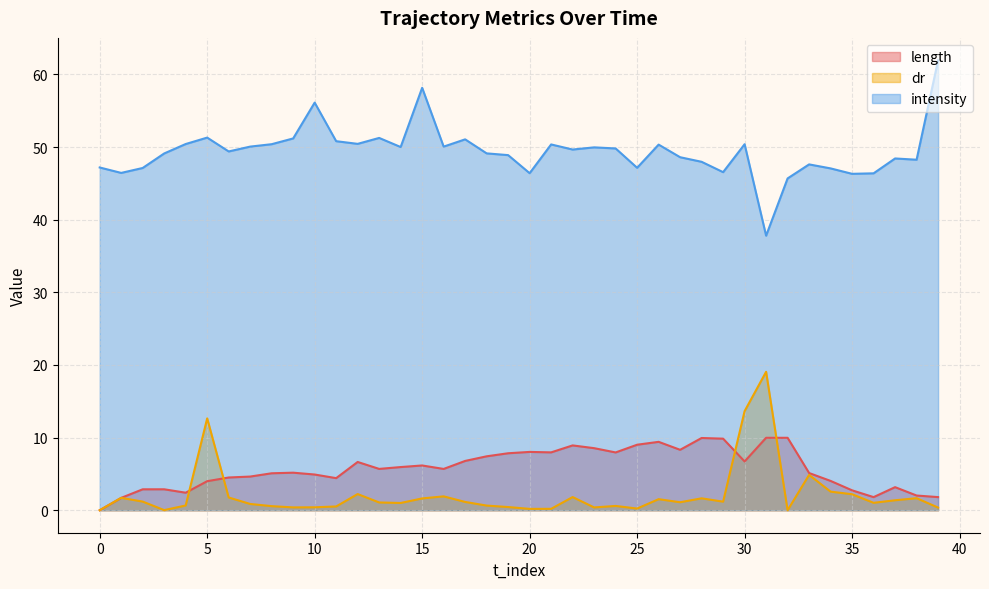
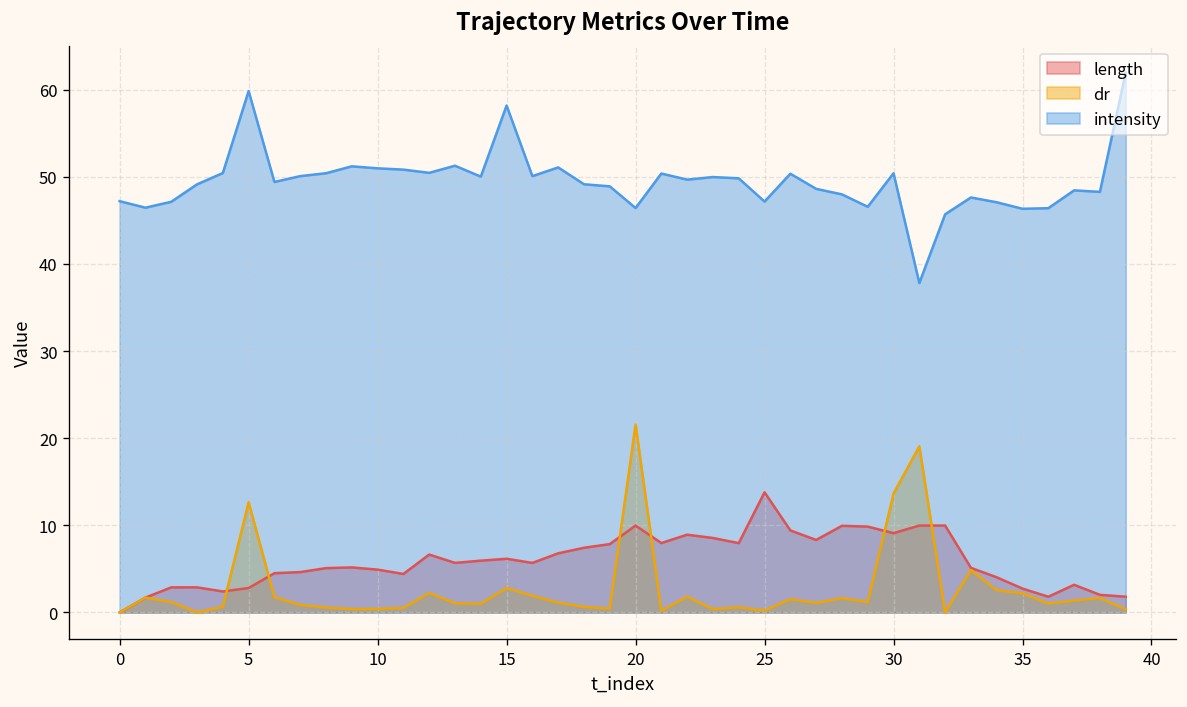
length, 5: 4 -> 3
intensity, 5: 51 -> 60
intensity, 10: 56 -> 51
dr, 15: 2 -> 3
length, 20: 8 -> 10
dr, 20: 0 -> 22
length, 25: 9 -> 14
length, 30: 7 -> 9
